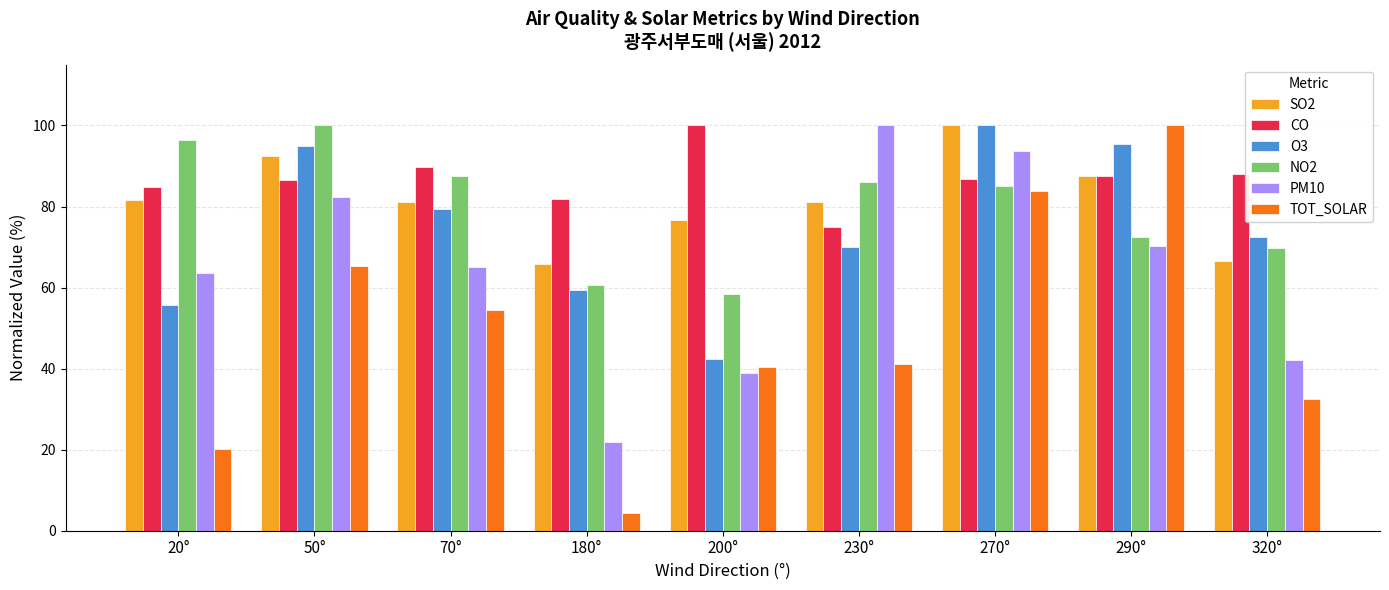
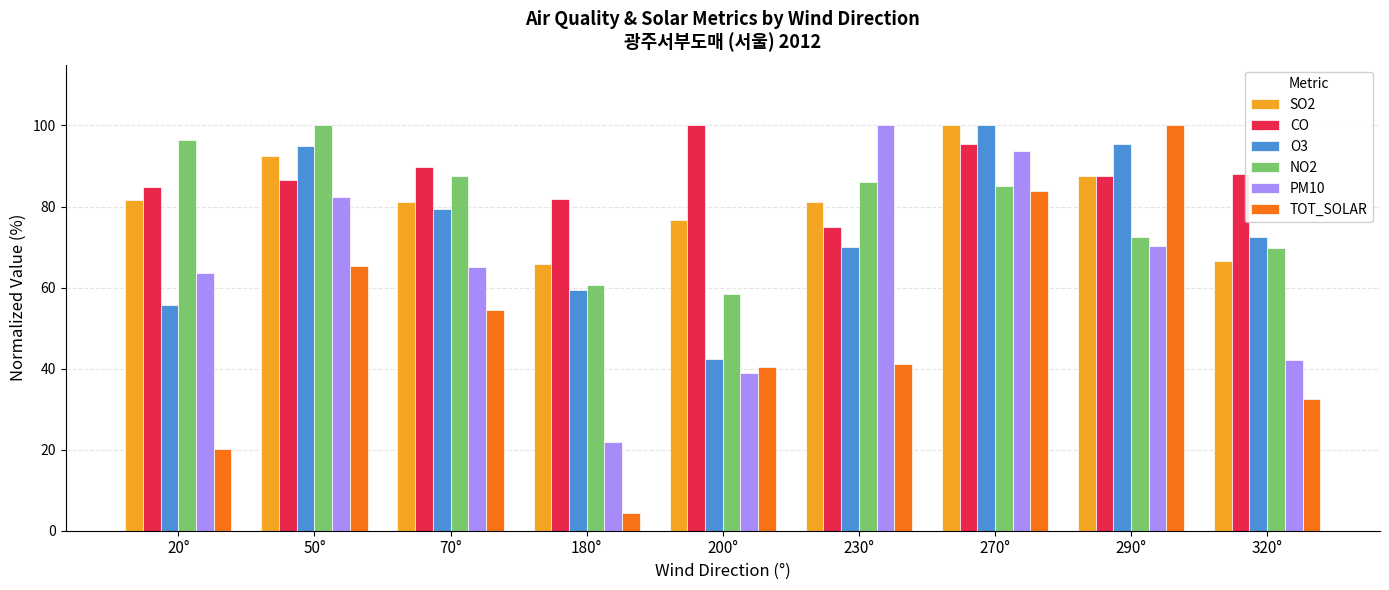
CO, 270°: 87 -> 95
